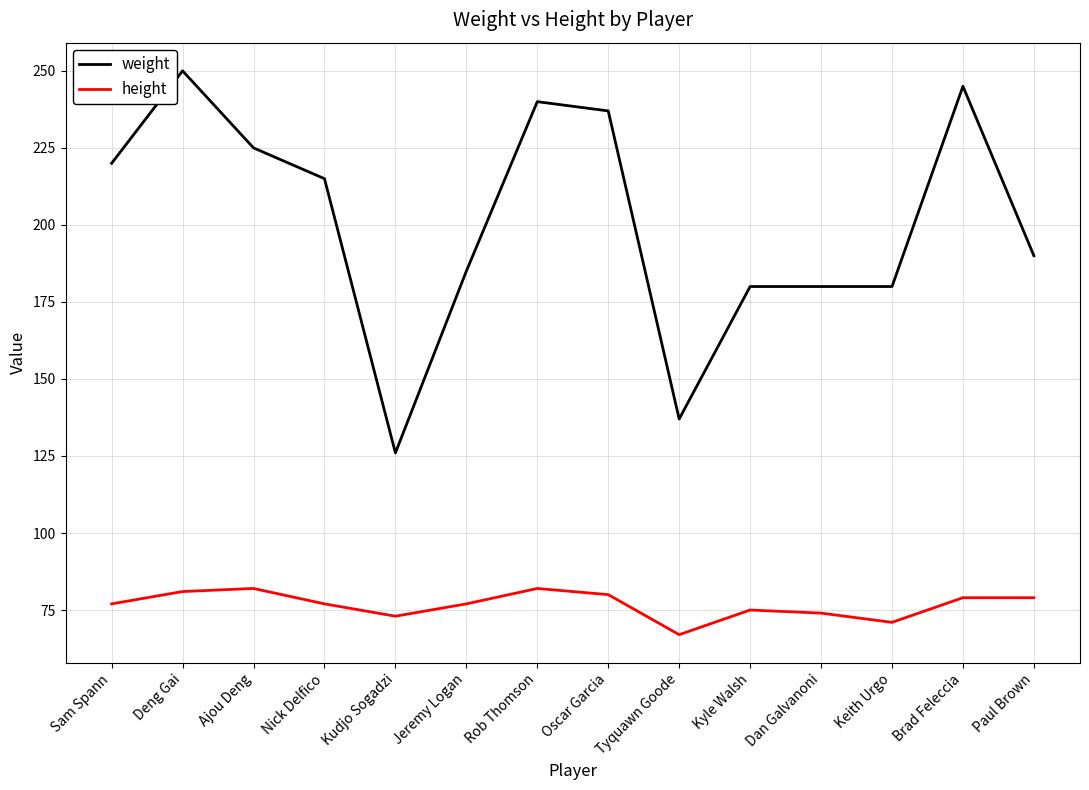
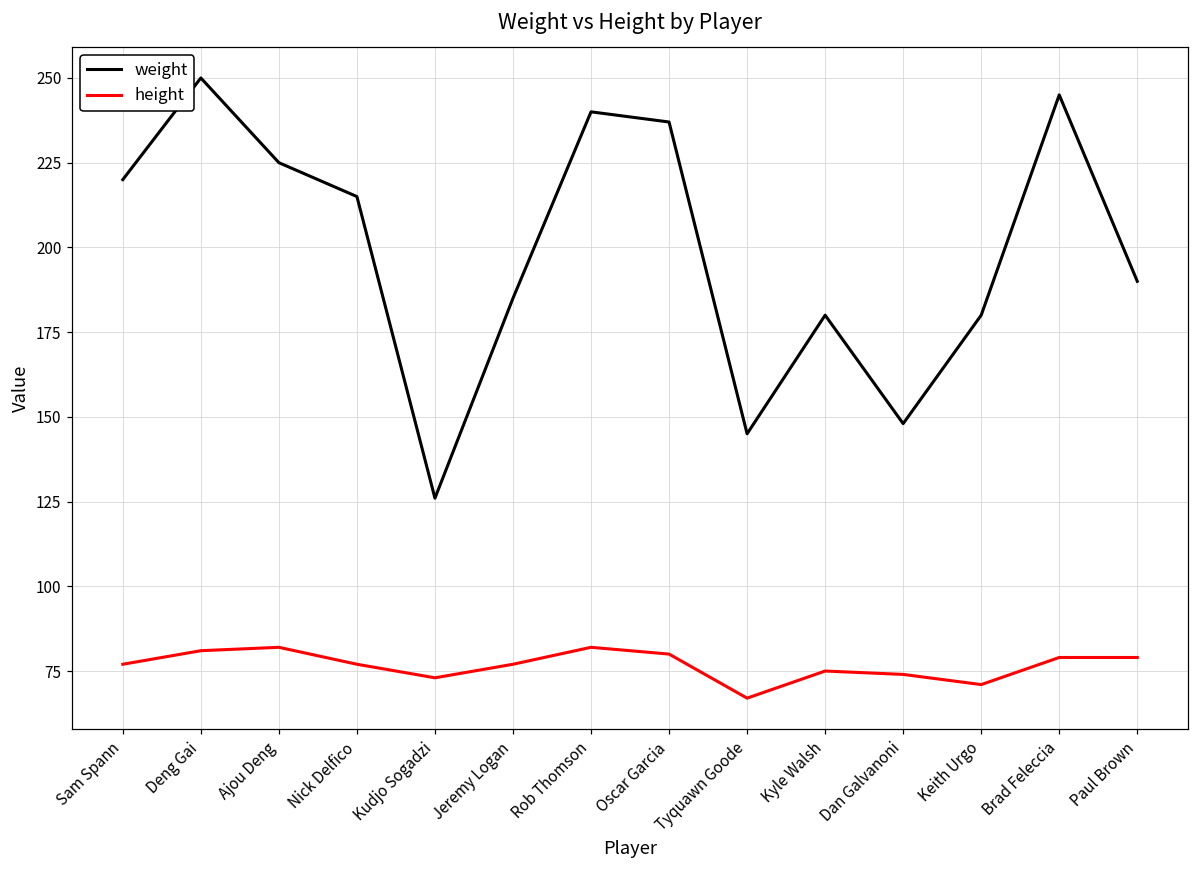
weight, Tyquawn Goode: 137 -> 145
weight, Dan Galvanoni: 180 -> 148
